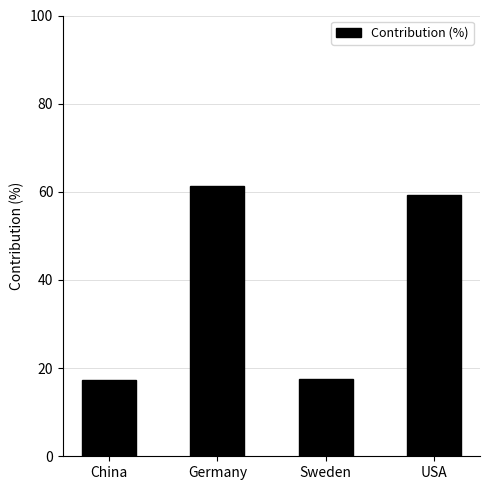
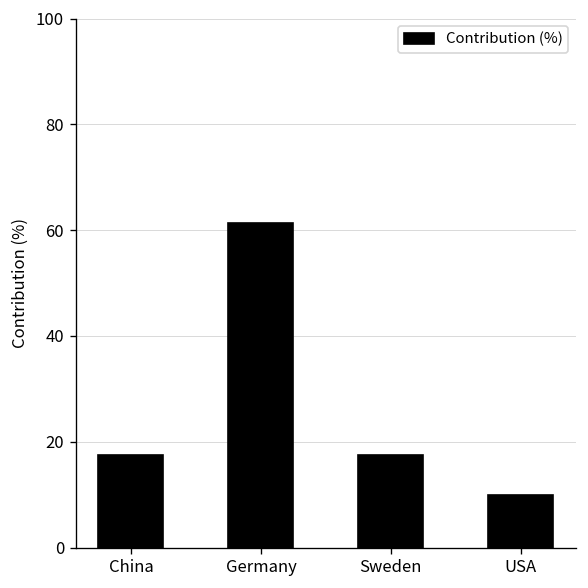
USA: 59 -> 10
